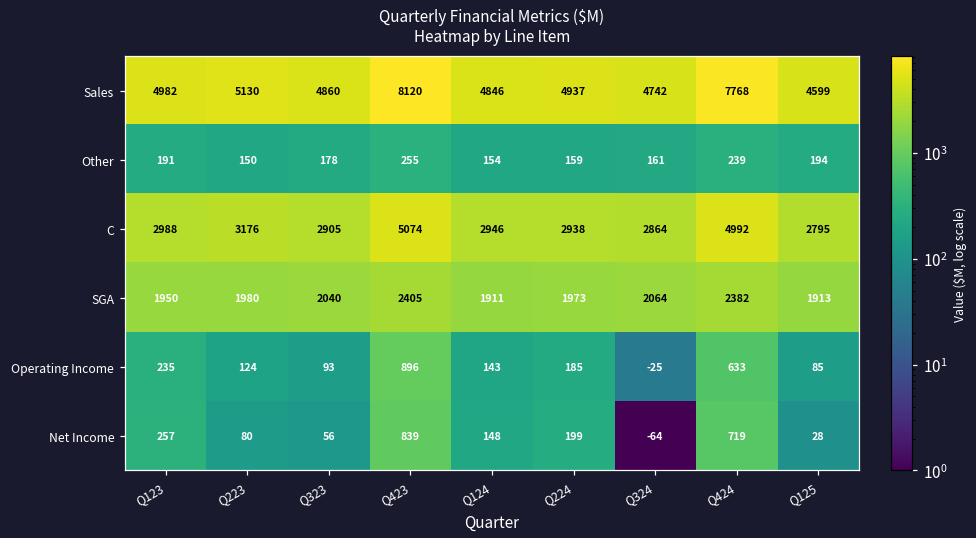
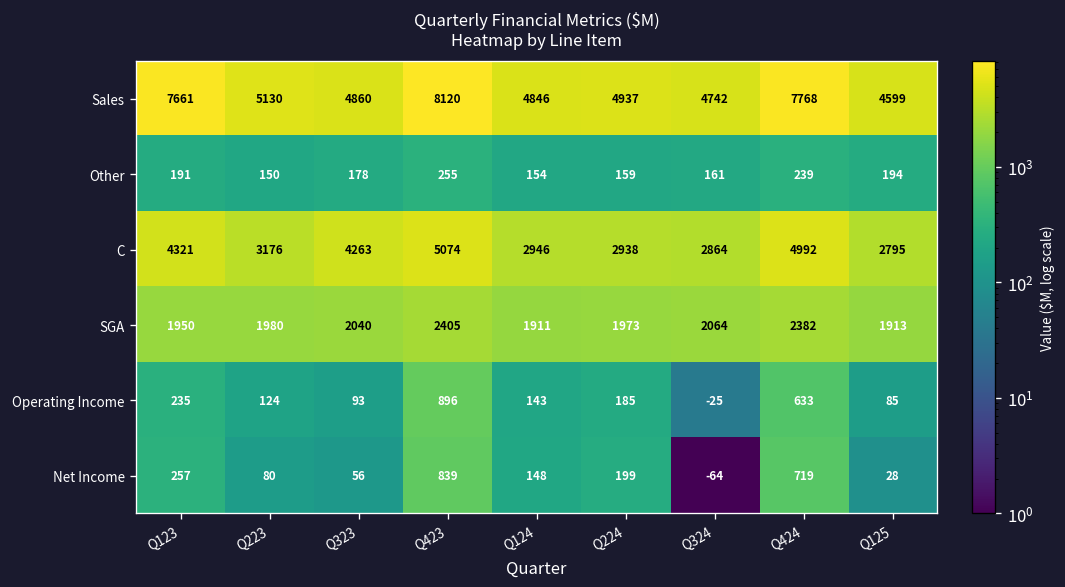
Sales, Q123: 4982 -> 7661
C, Q123: 2988 -> 4321
C, Q323: 2905 -> 4263
